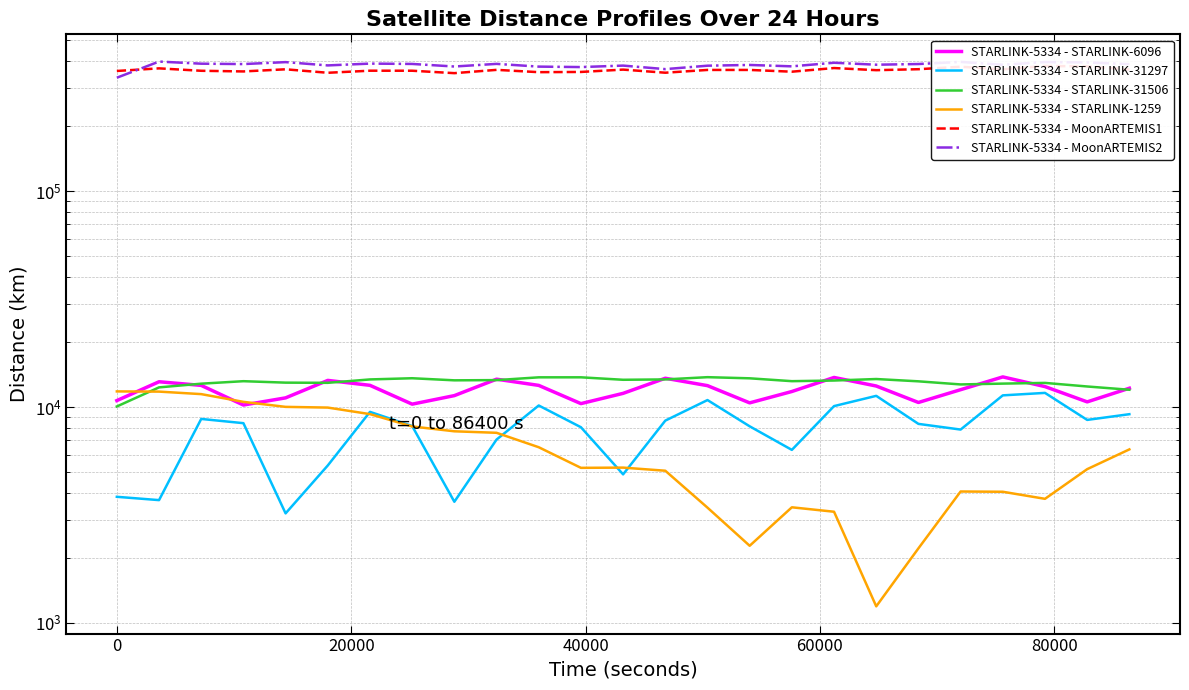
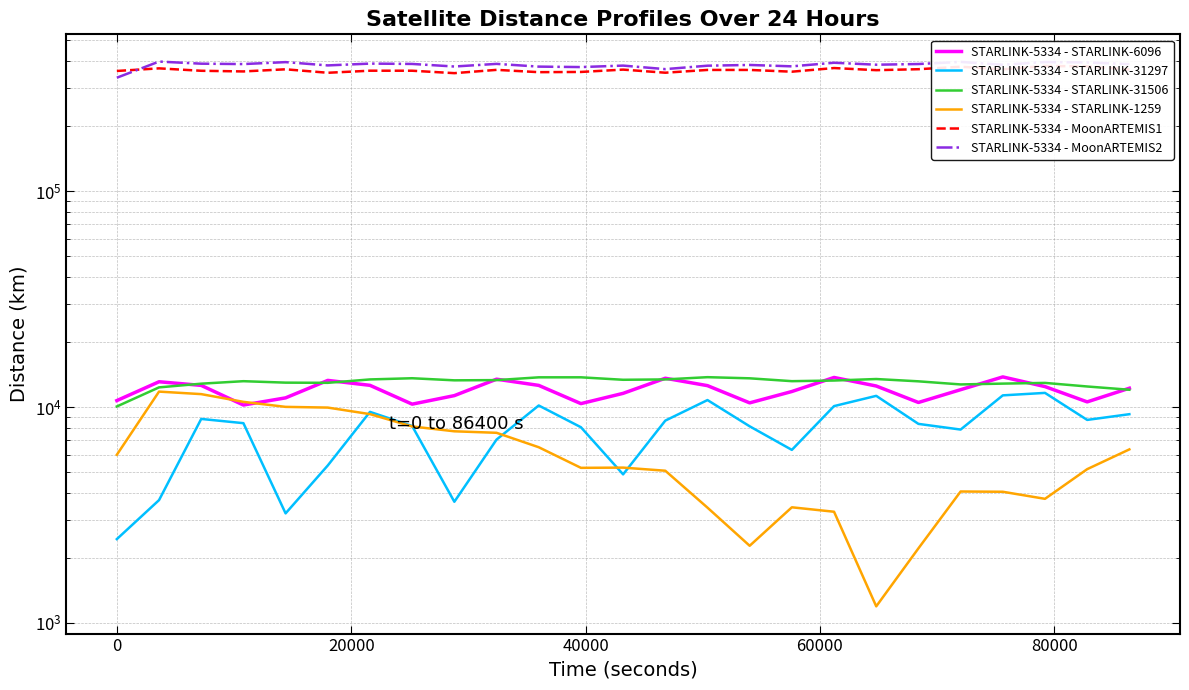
STARLINK-5334 - STARLINK-31297, 0: 3800 -> 2400
STARLINK-5334 - STARLINK-1259, 0: 12000 -> 6000
